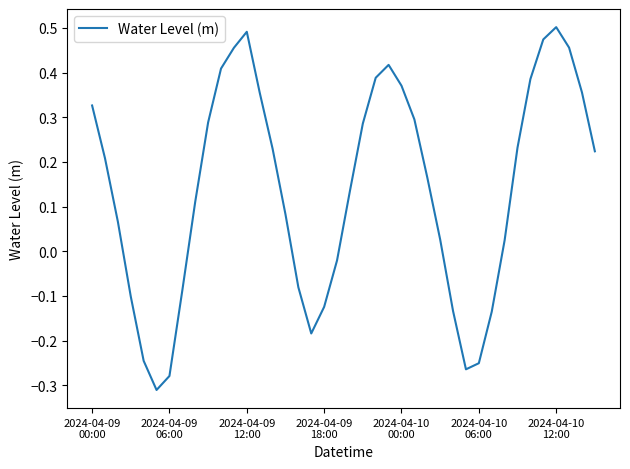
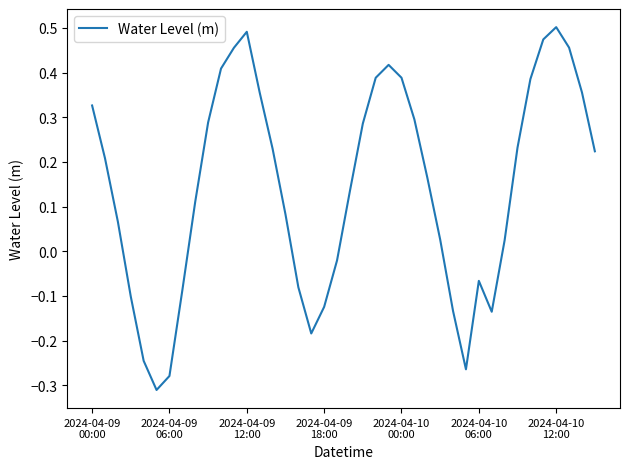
2024-04-10 00:00: 0.37 -> 0.39
2024-04-10 06:00: -0.25 -> -0.07
